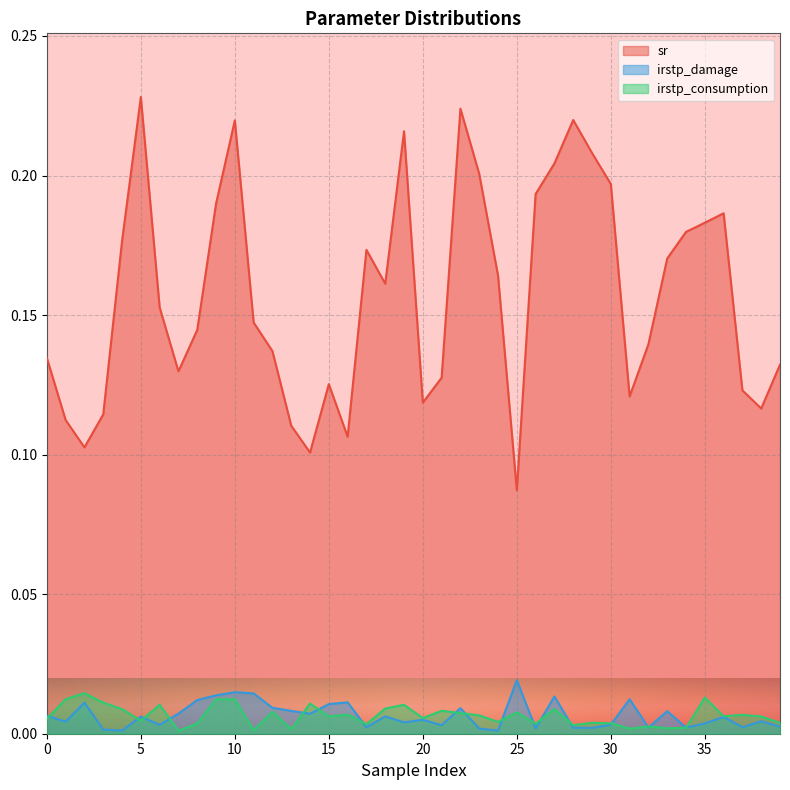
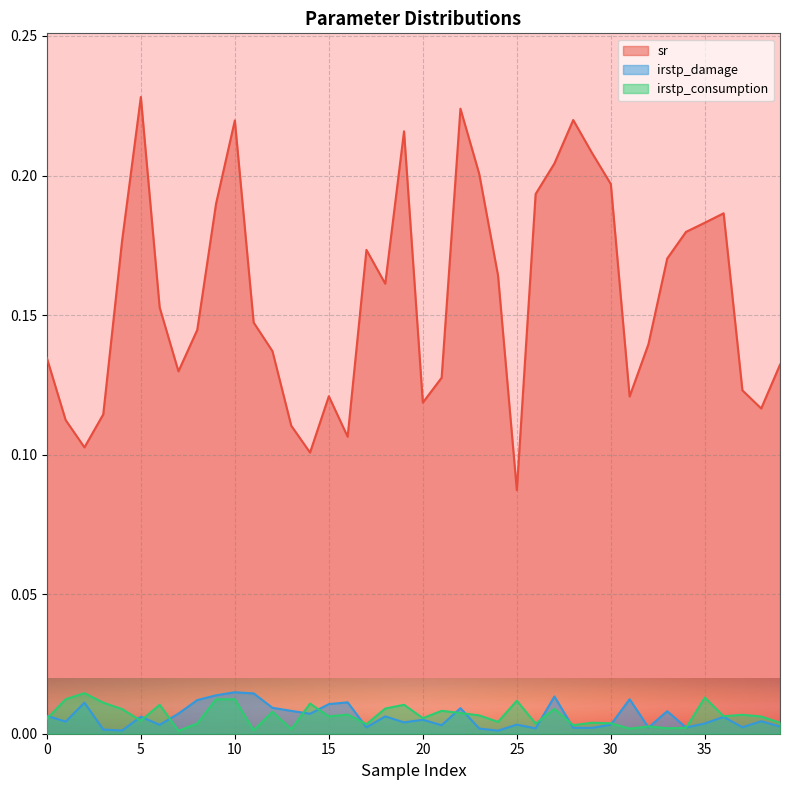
sr, 15: 0.125 -> 0.121
irstp_damage, 25: 0.019 -> 0.003
irstp_consumption, 25: 0.008 -> 0.012
